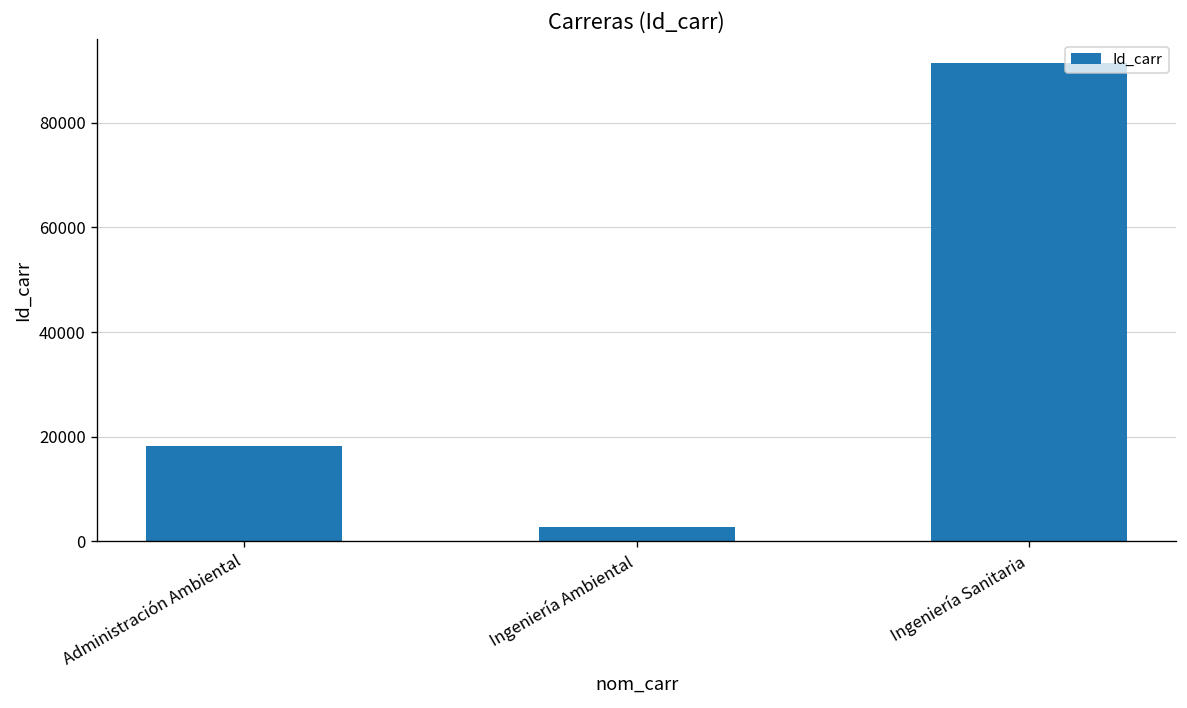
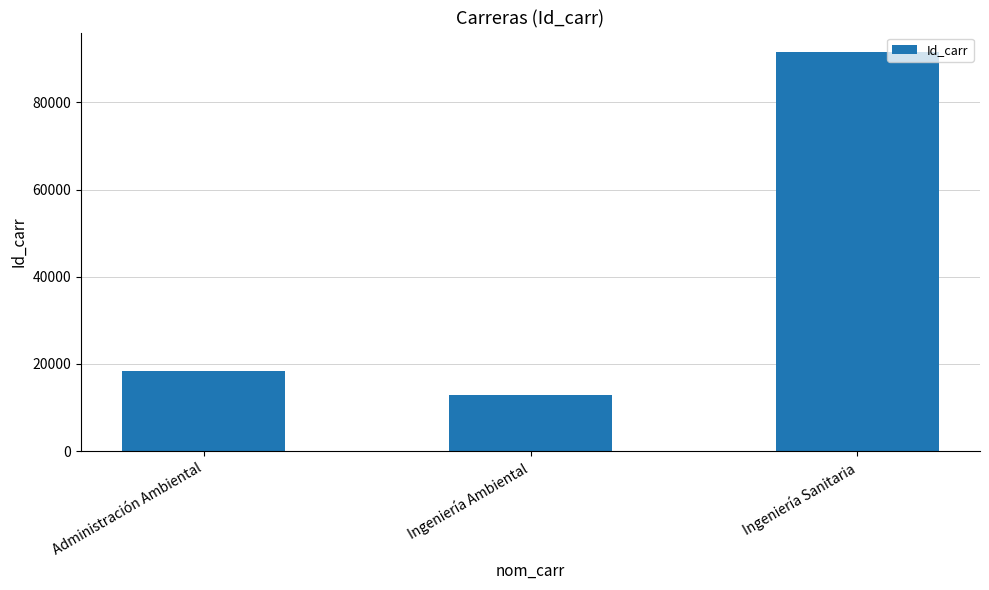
Ingeniería Ambiental: 3000 -> 13000
